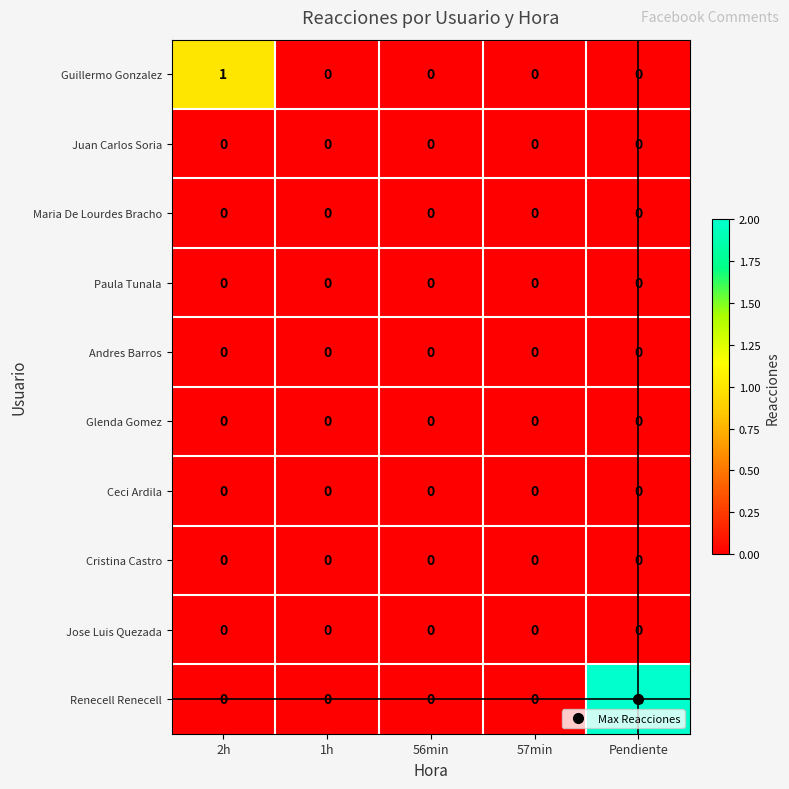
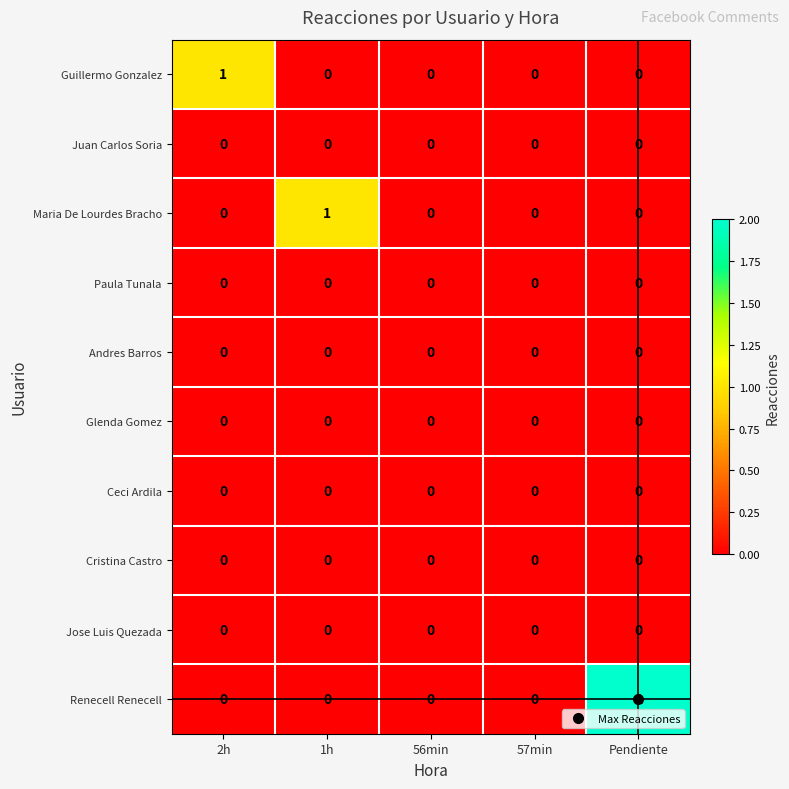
Maria De Lourdes Bracho, 1h: 0 -> 1
